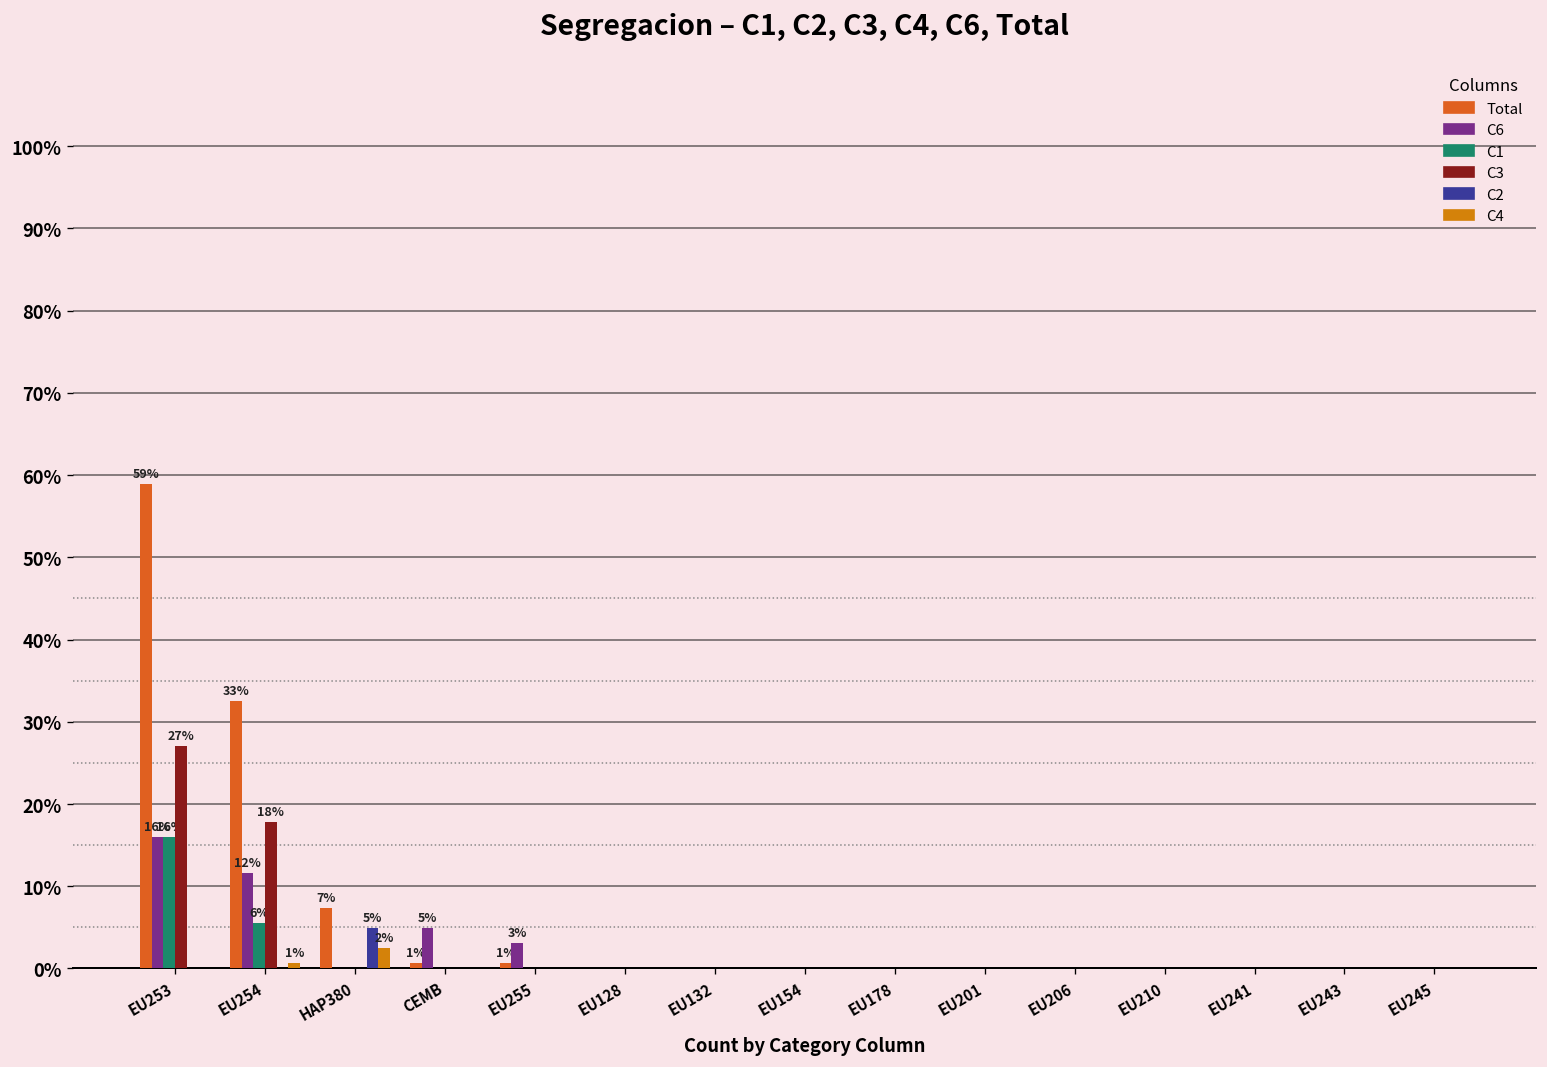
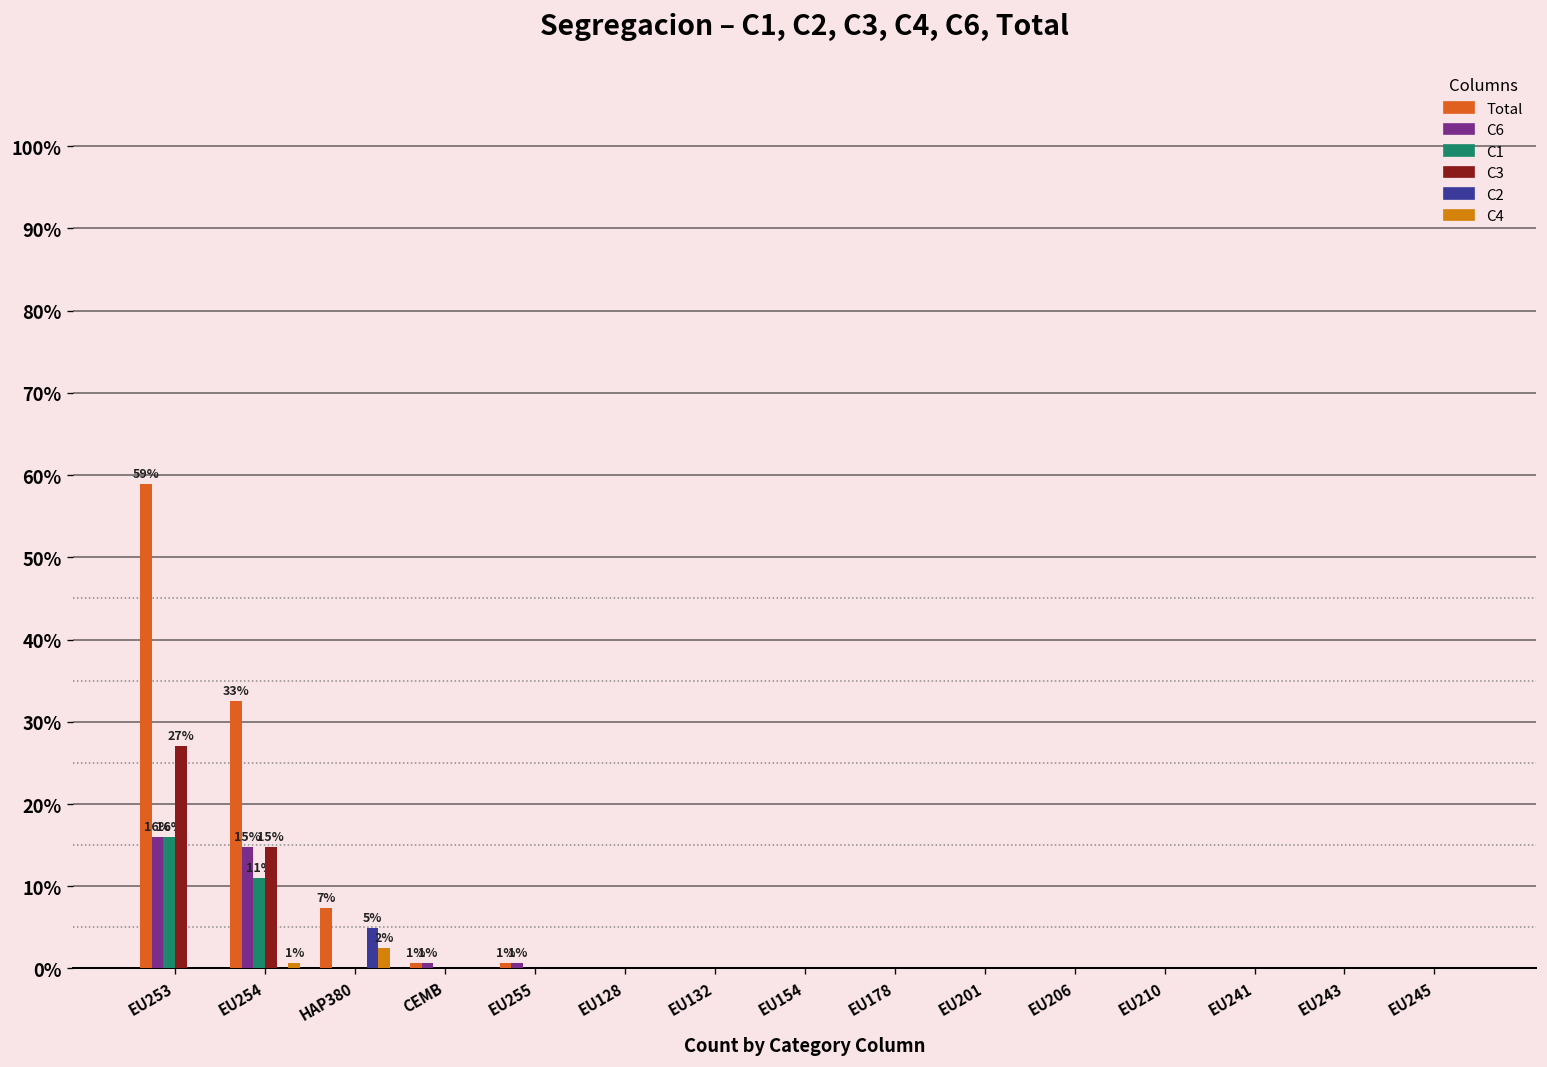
C6, EU254: 12% -> 15%
C1, EU254: 6% -> 11%
C3, EU254: 18% -> 15%
C6, CEMB: 5% -> 1%
C6, EU255: 3% -> 1%
